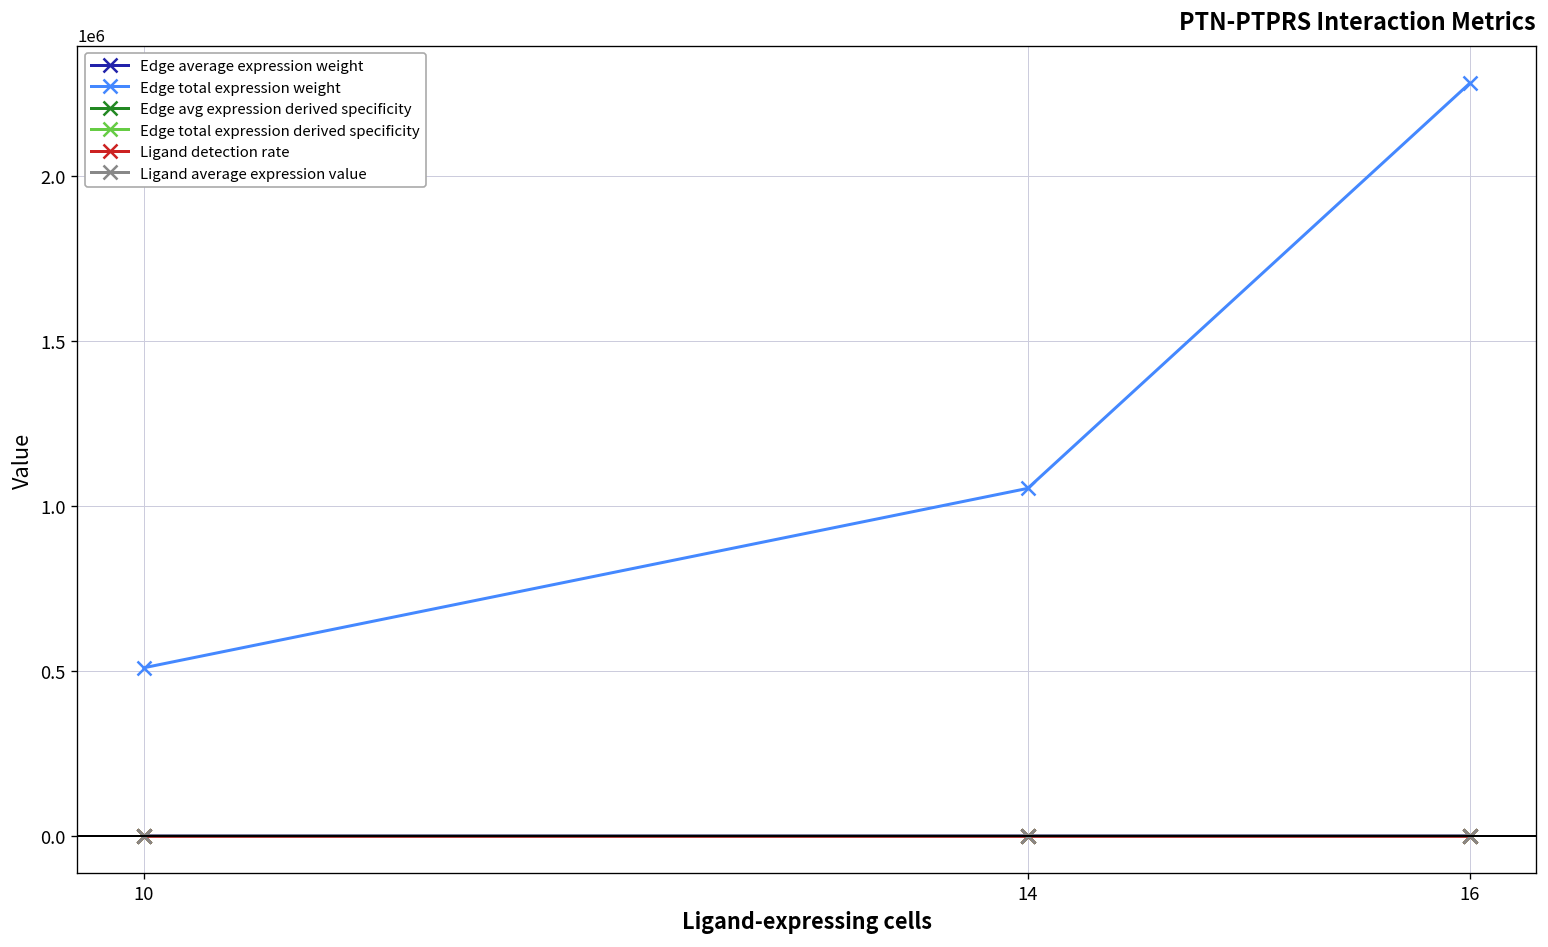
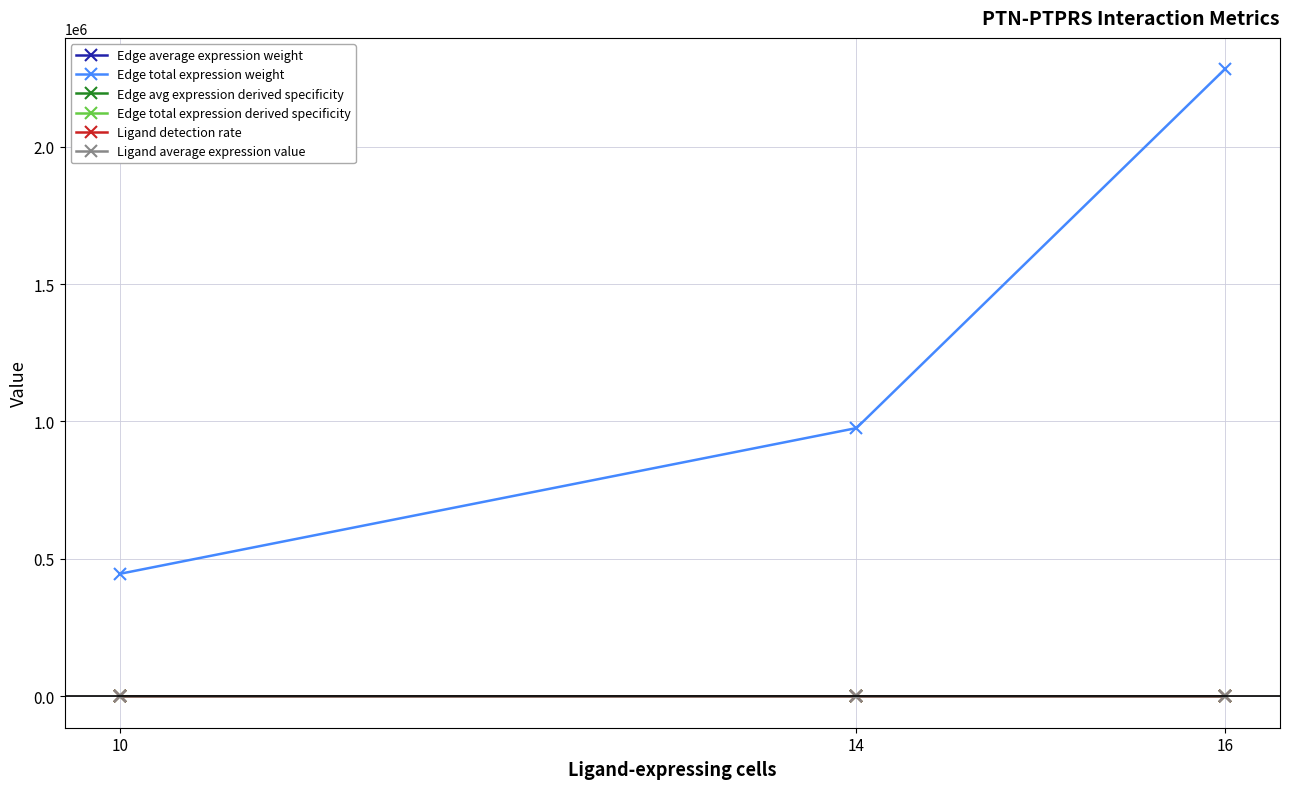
Edge total expression weight, 10: 510000 -> 450000
Edge total expression weight, 14: 1050000 -> 980000
